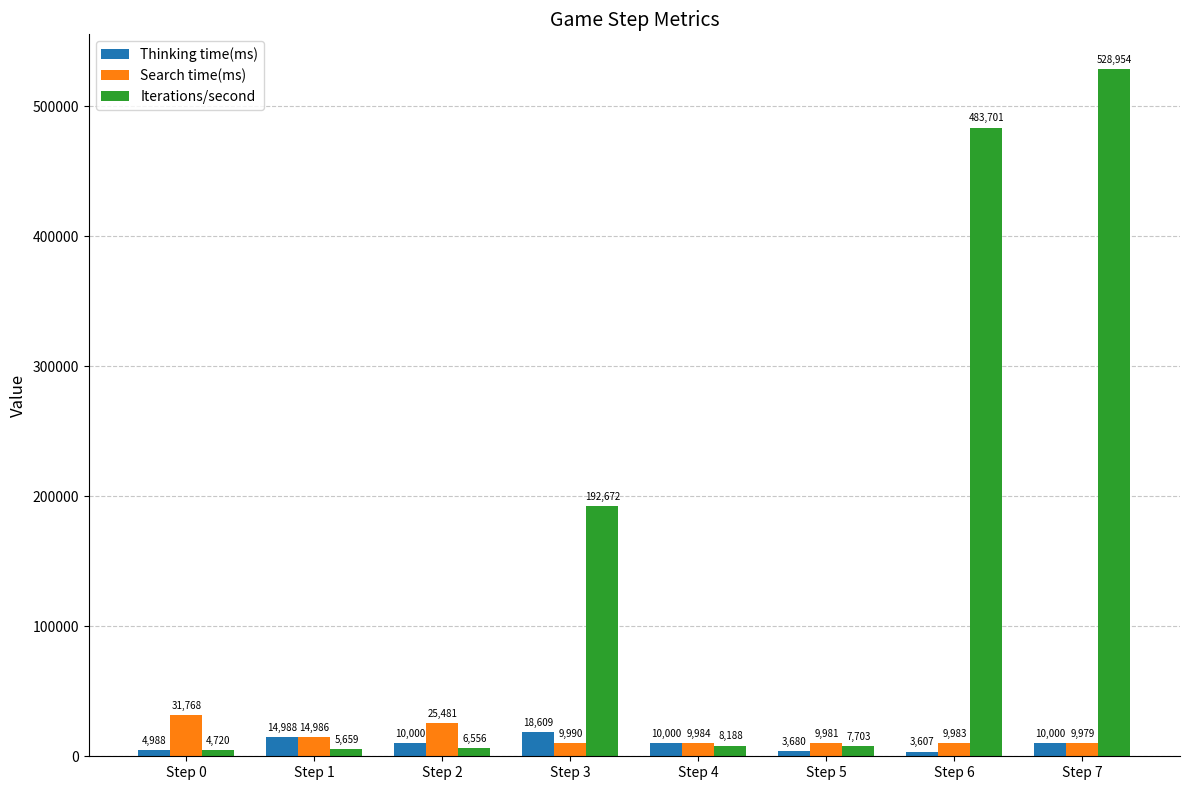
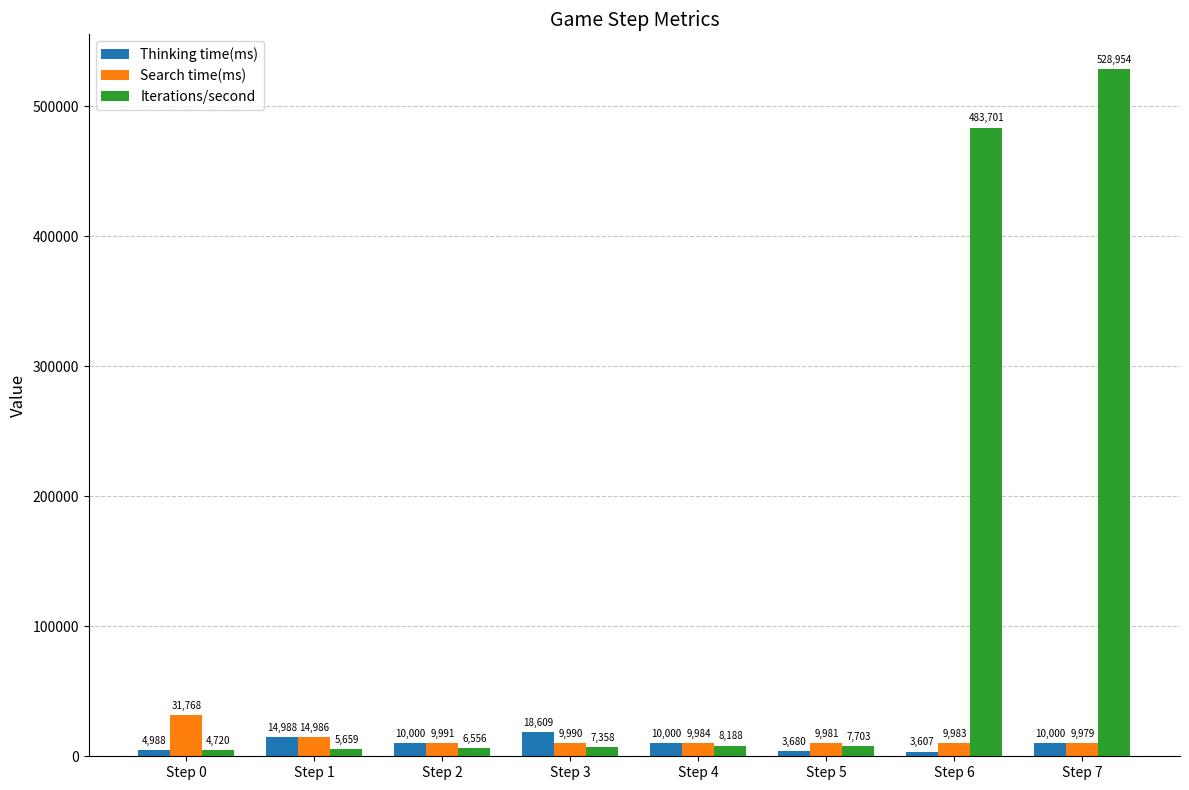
Search time(ms), Step 2: 25,481 -> 9,991
Iterations/second, Step 3: 192,672 -> 7,358
